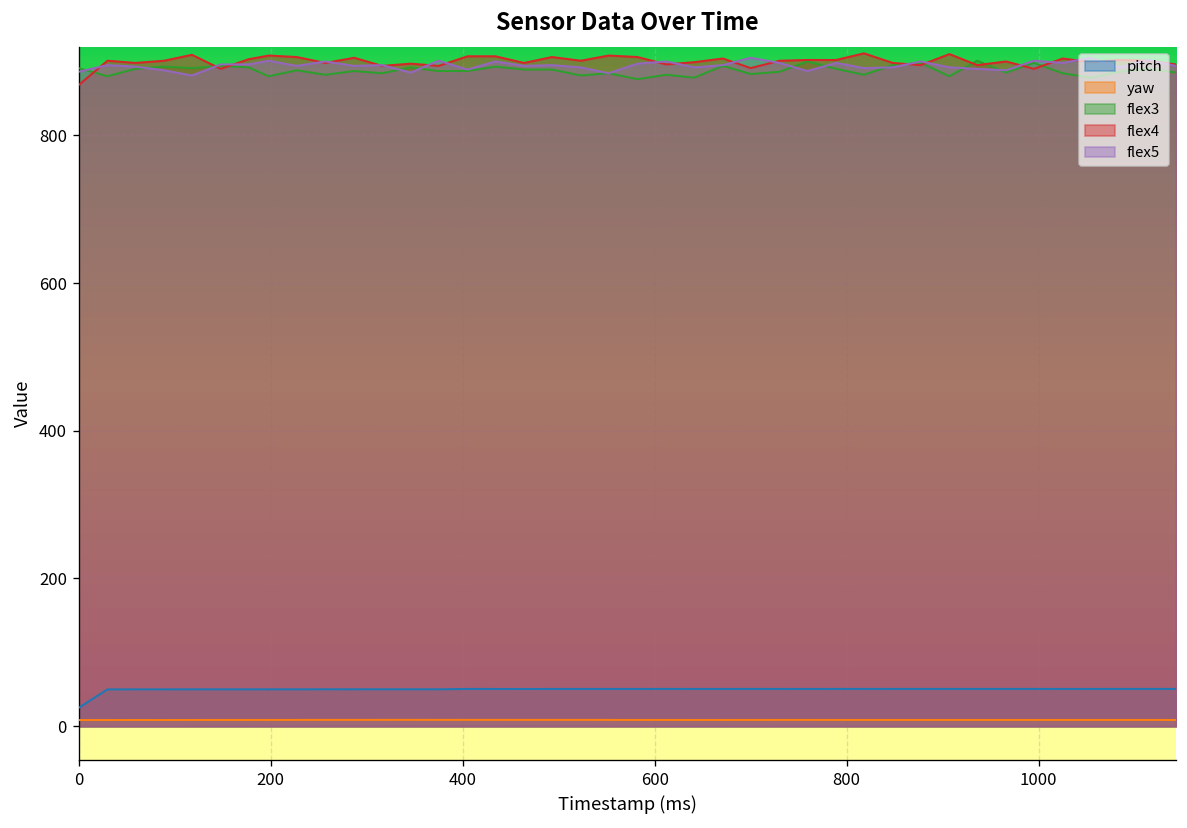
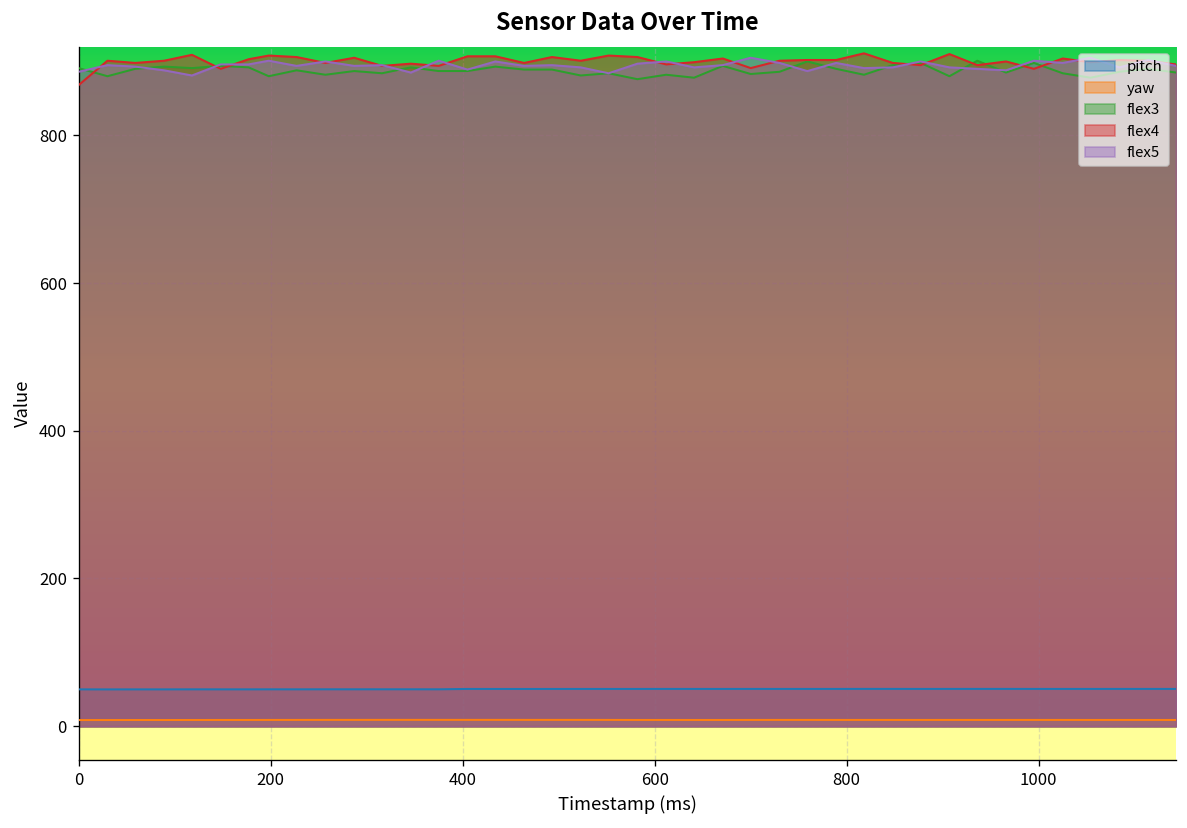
pitch, 0: 20 -> 50
